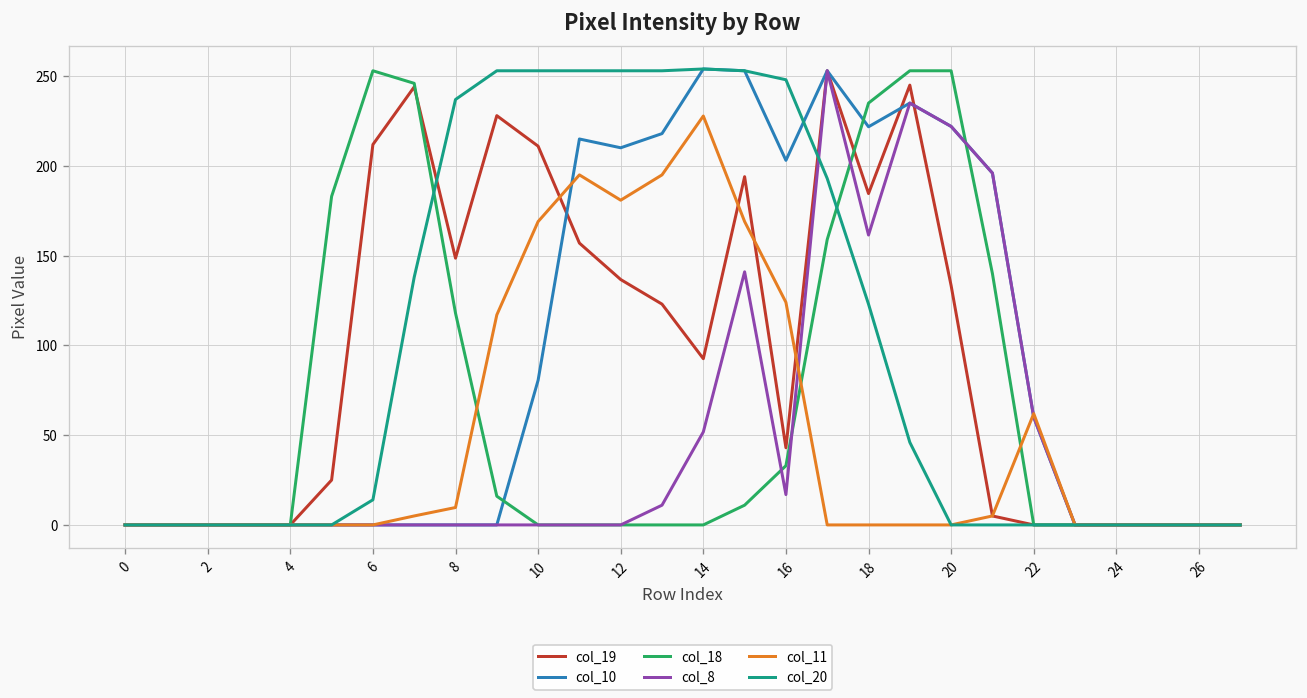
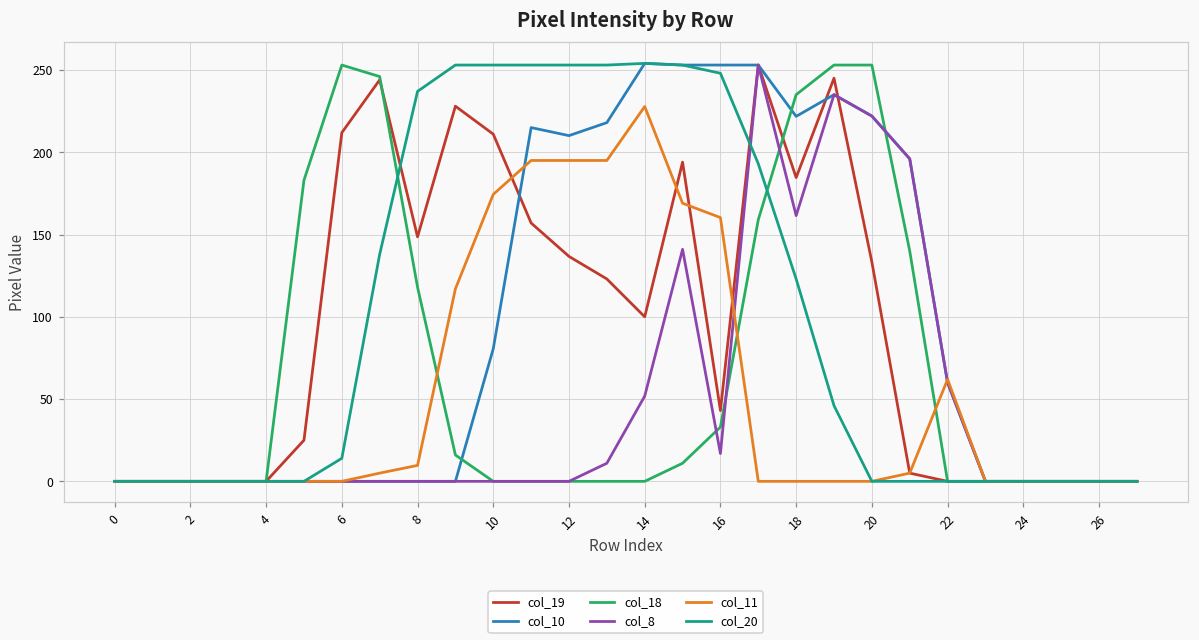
col_11, 10: 169 -> 174
col_11, 12: 181 -> 195
col_19, 14: 93 -> 100
col_10, 16: 203 -> 253
col_11, 16: 124 -> 160
